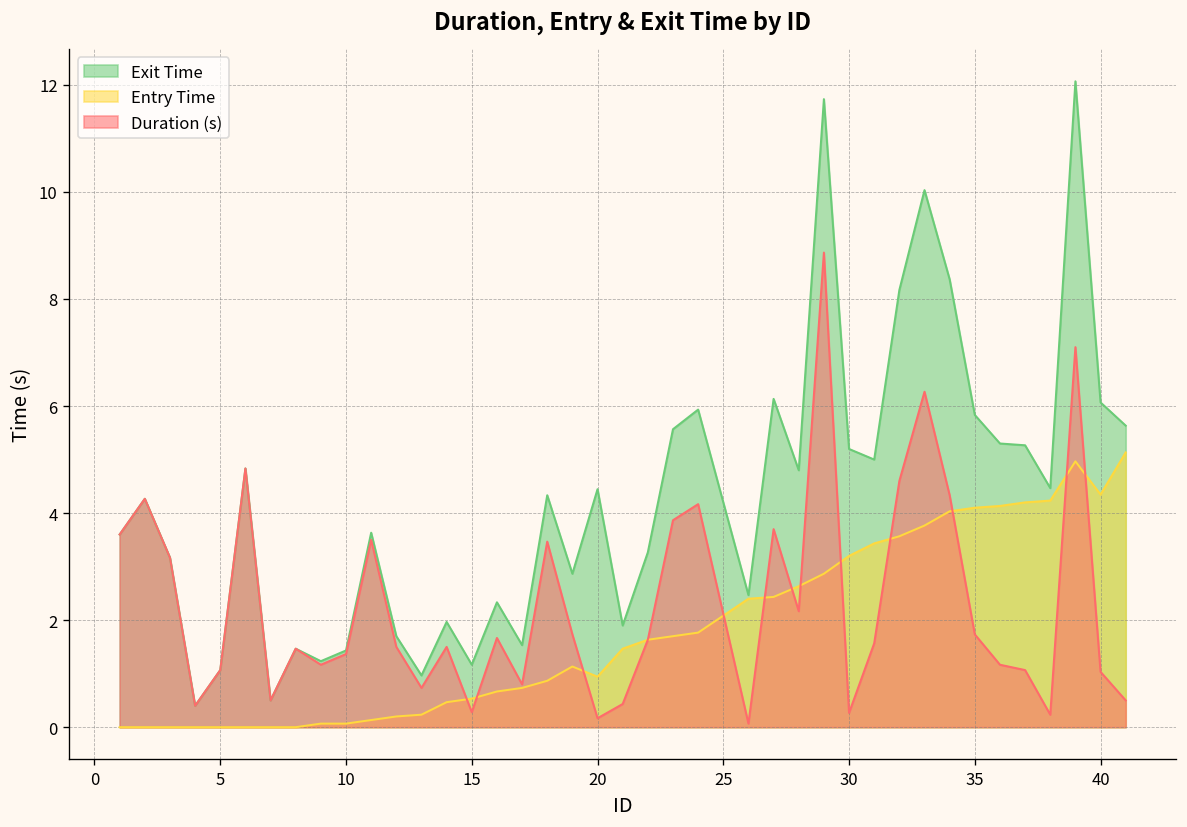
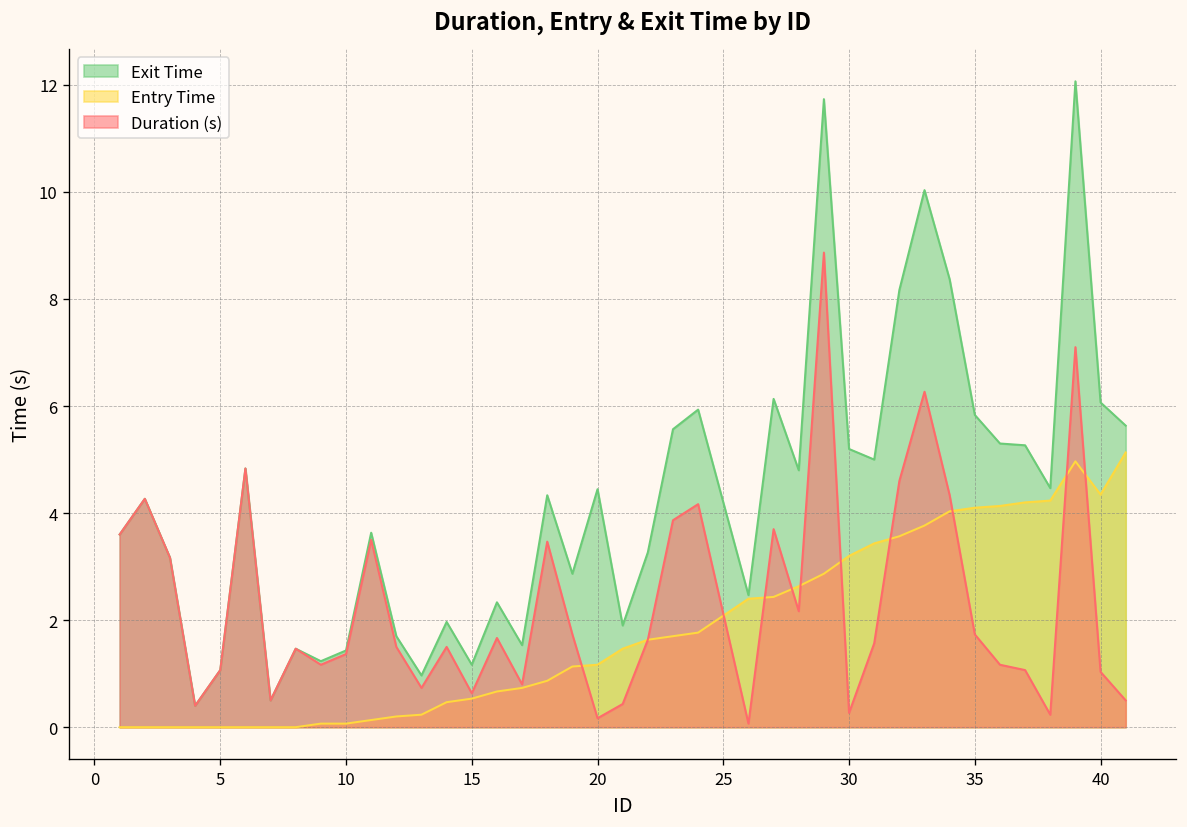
Duration (s), 15: 0.3 -> 0.6
Entry Time, 20: 0.9 -> 1.2
